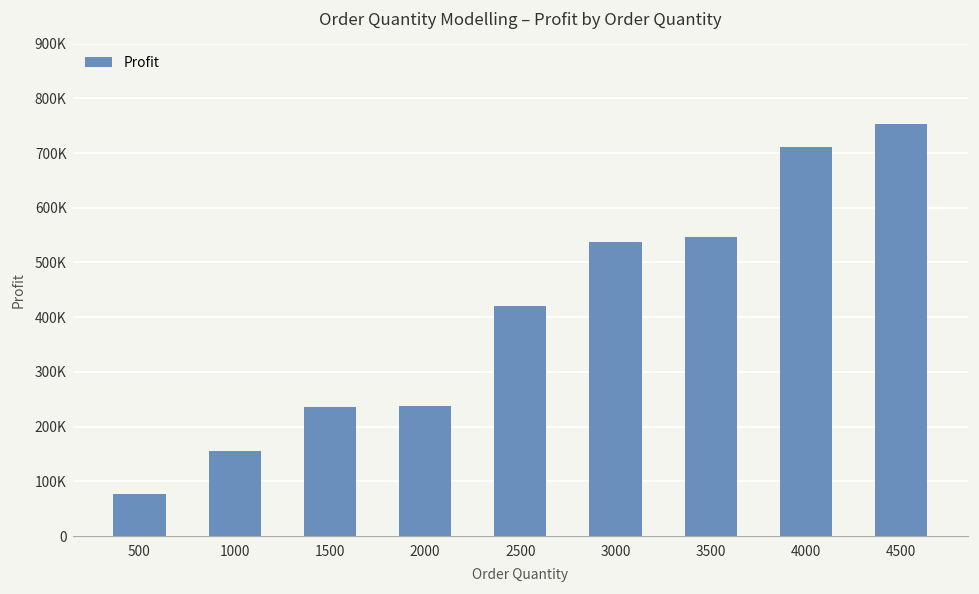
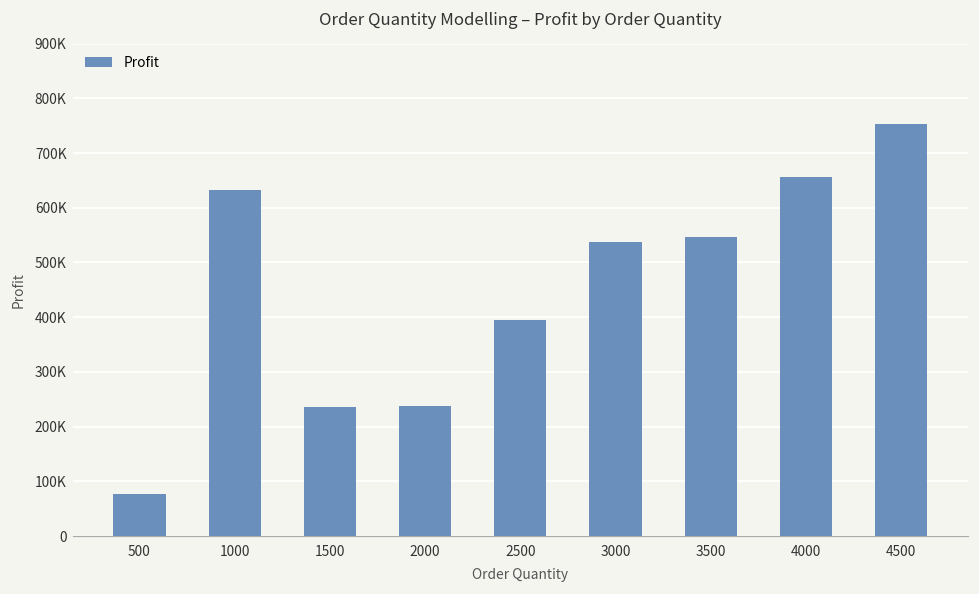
1000: 160000 -> 630000
2500: 420000 -> 390000
4000: 710000 -> 660000
